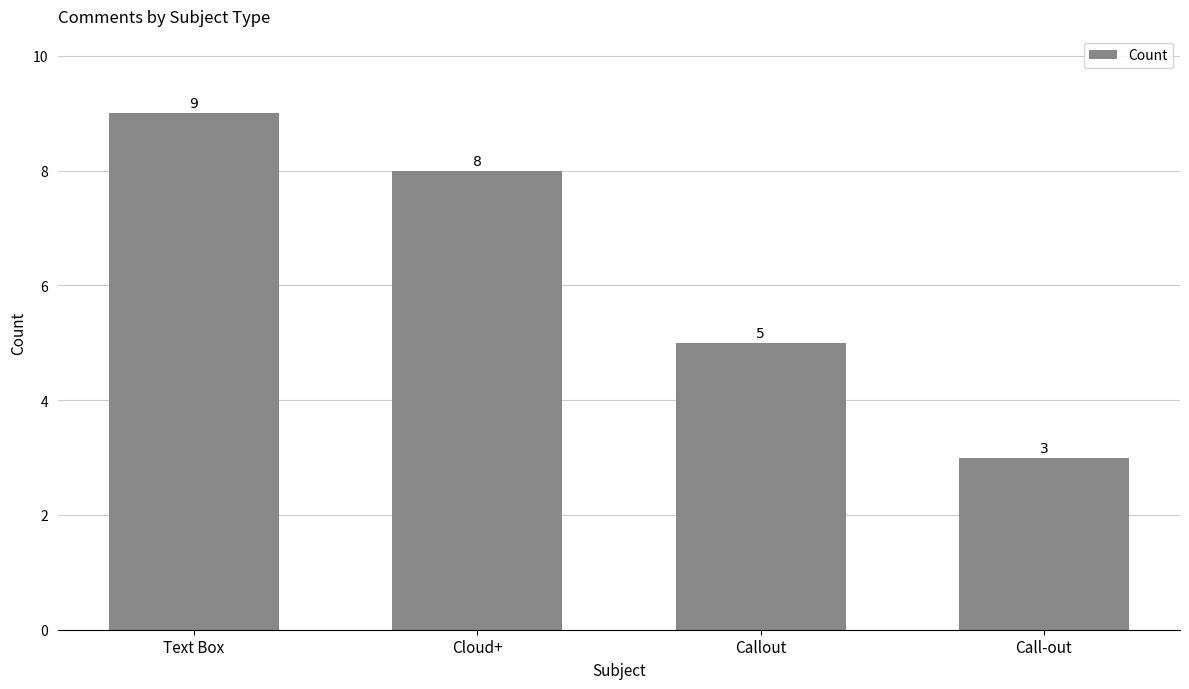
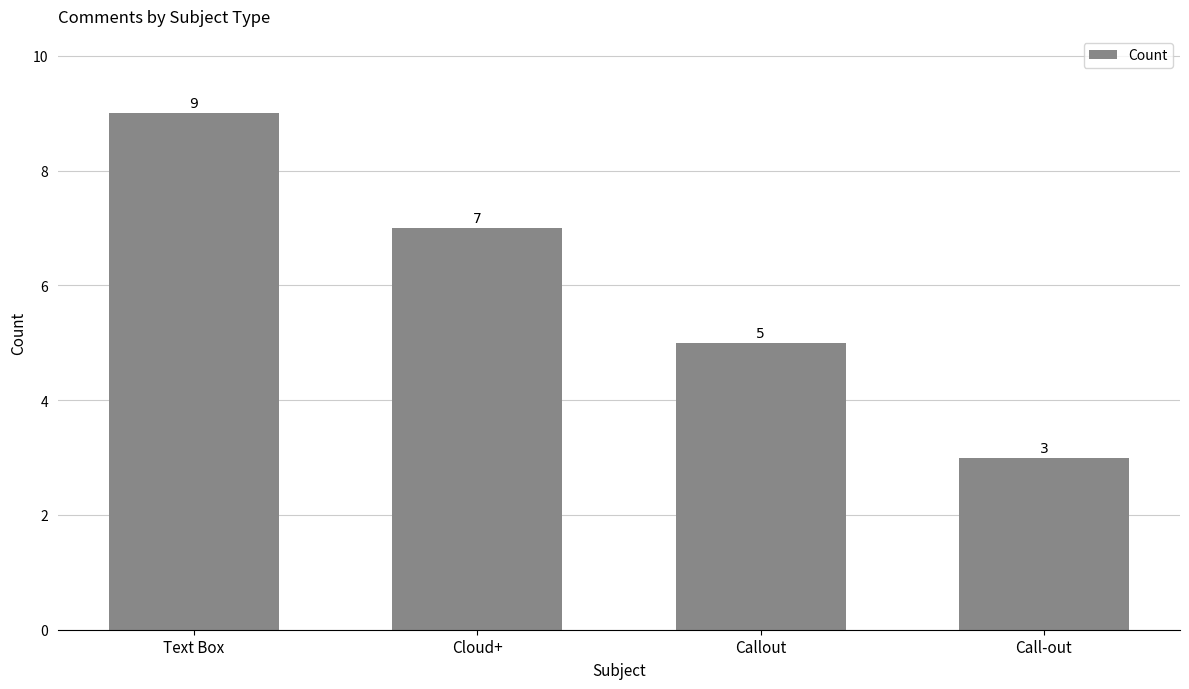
Cloud+: 8 -> 7
